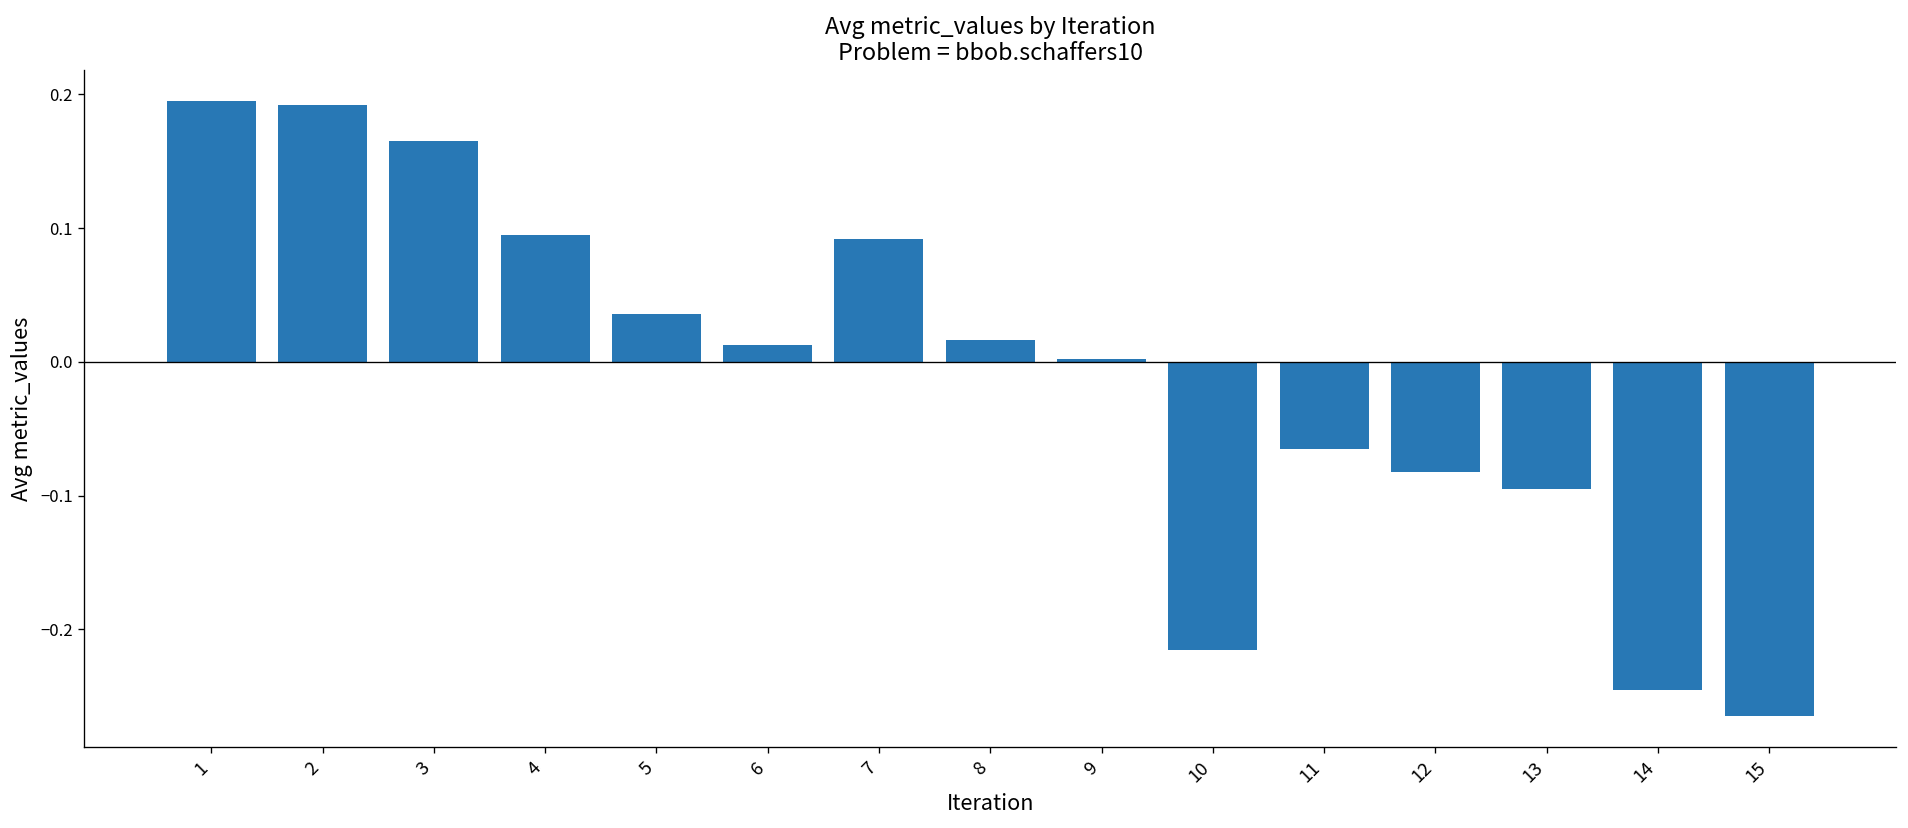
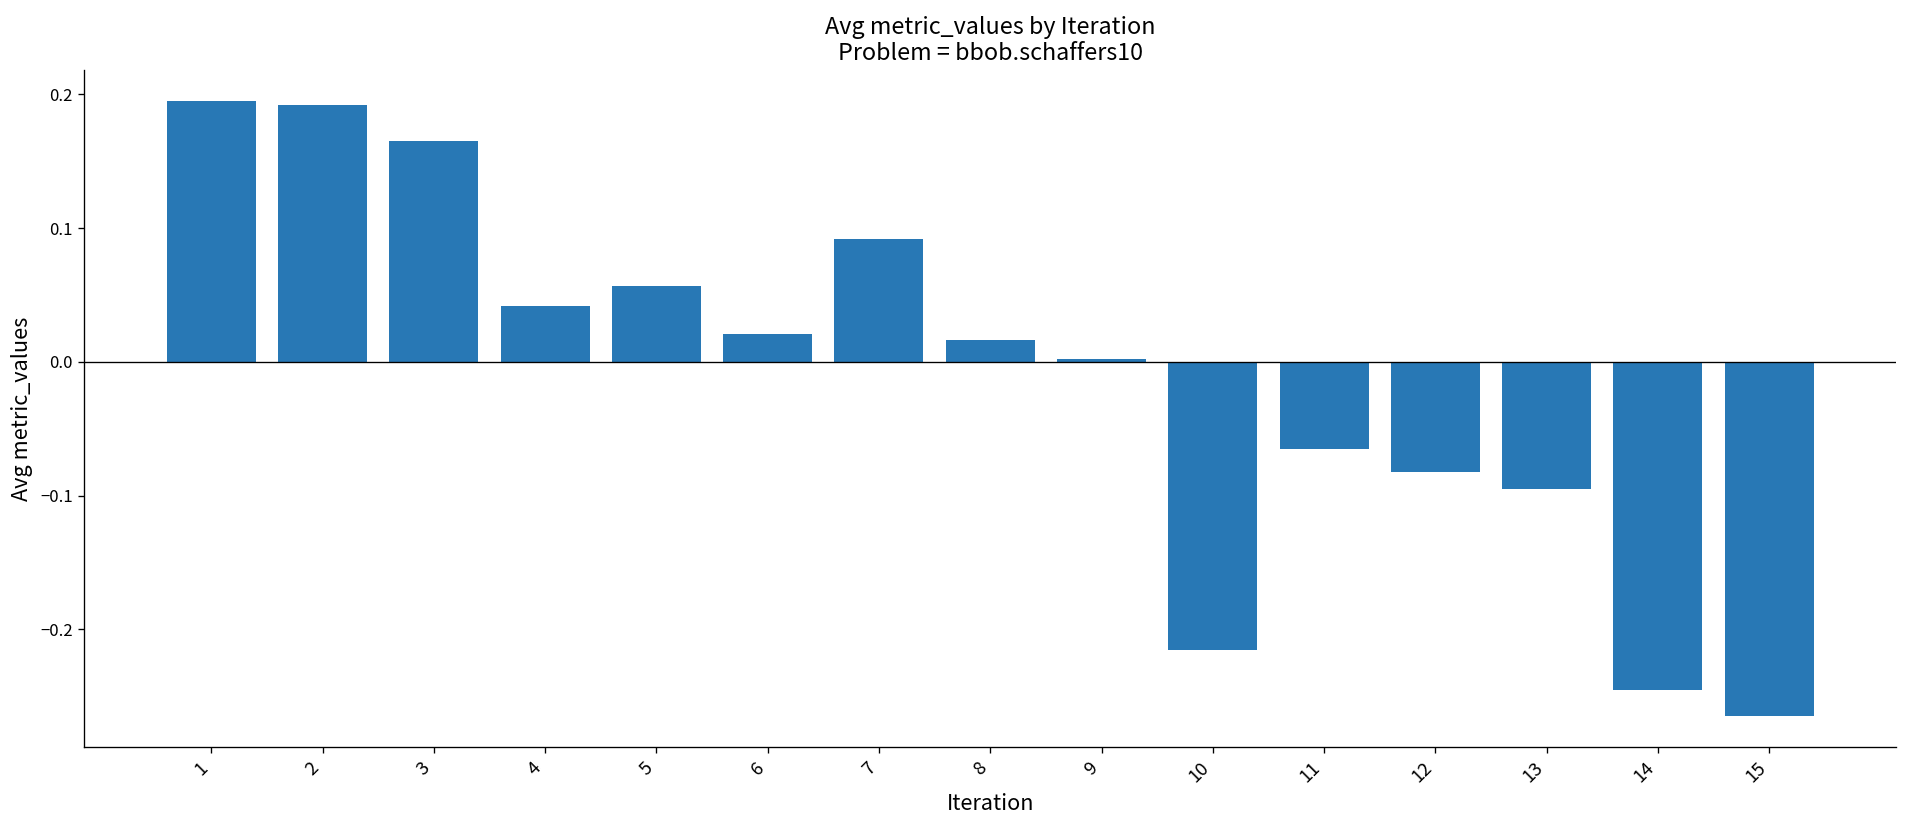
4: 0.095 -> 0.042
5: 0.036 -> 0.057
6: 0.013 -> 0.021
